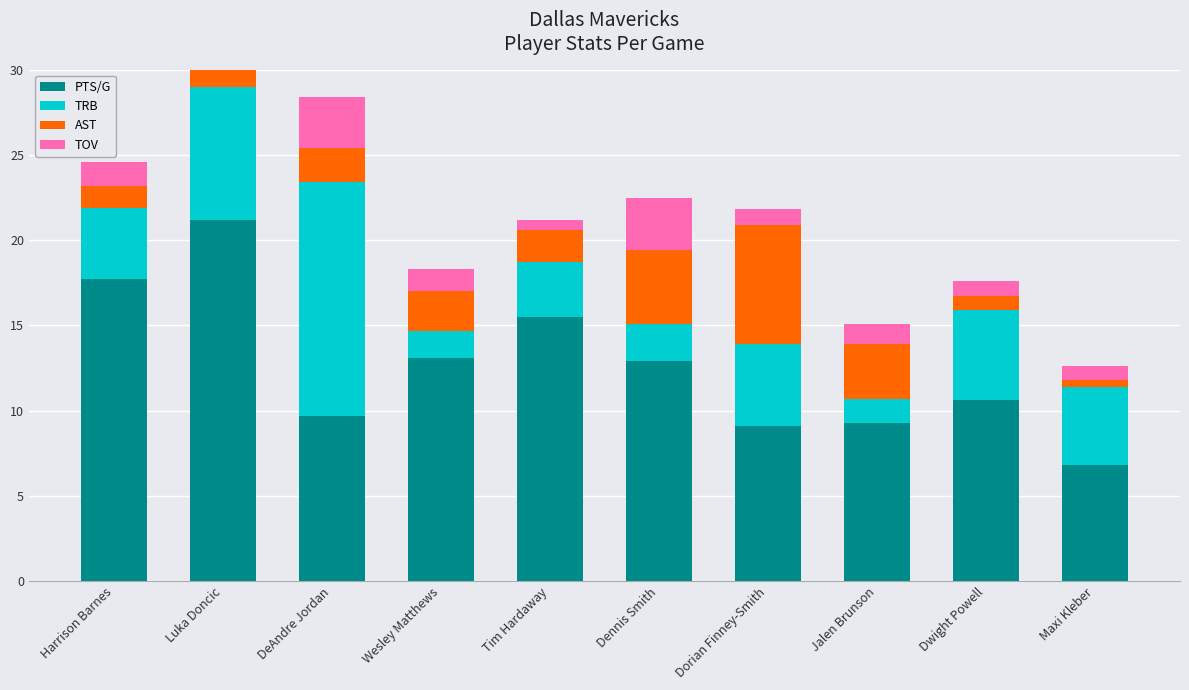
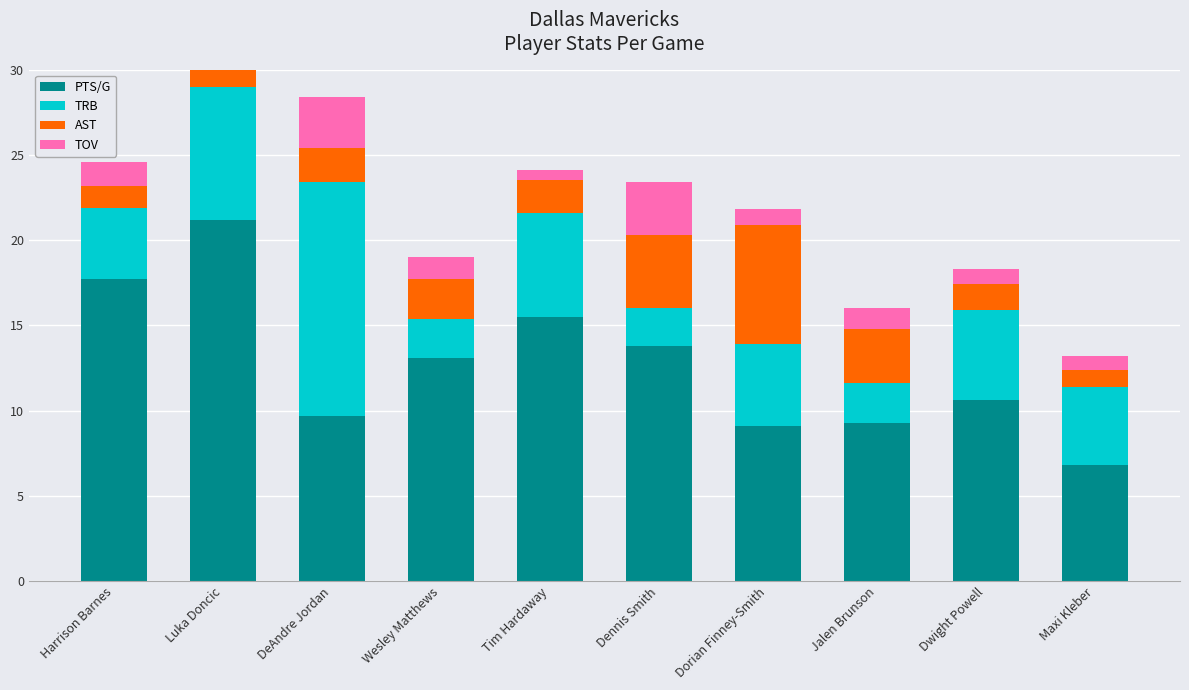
TRB, Wesley Matthews: 1.6 -> 2.3
TRB, Tim Hardaway: 3.2 -> 6.1
PTS/G, Dennis Smith: 12.9 -> 13.8
TRB, Jalen Brunson: 1.4 -> 2.3
AST, Dwight Powell: 0.8 -> 1.5
AST, Maxi Kleber: 0.4 -> 1.0
